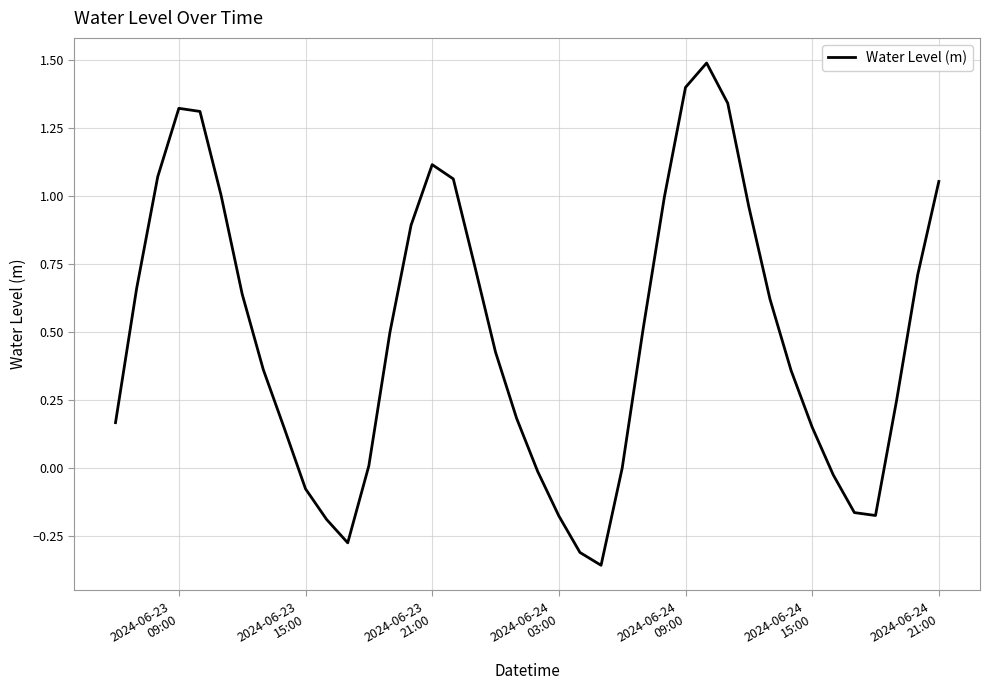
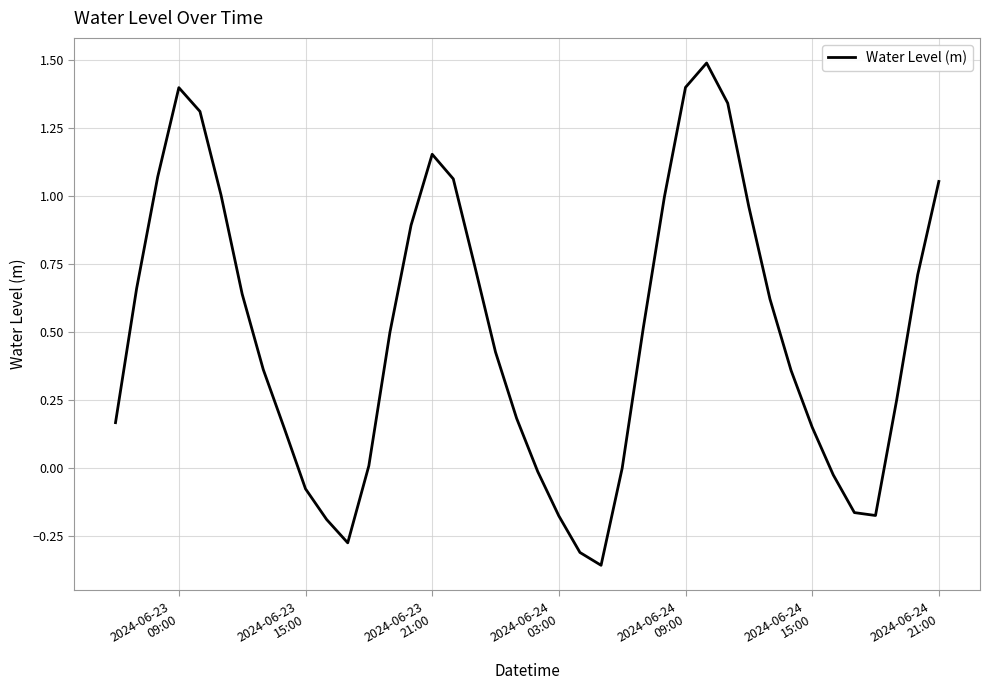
2024-06-23 09:00: 1.32 -> 1.40
2024-06-23 21:00: 1.11 -> 1.15
